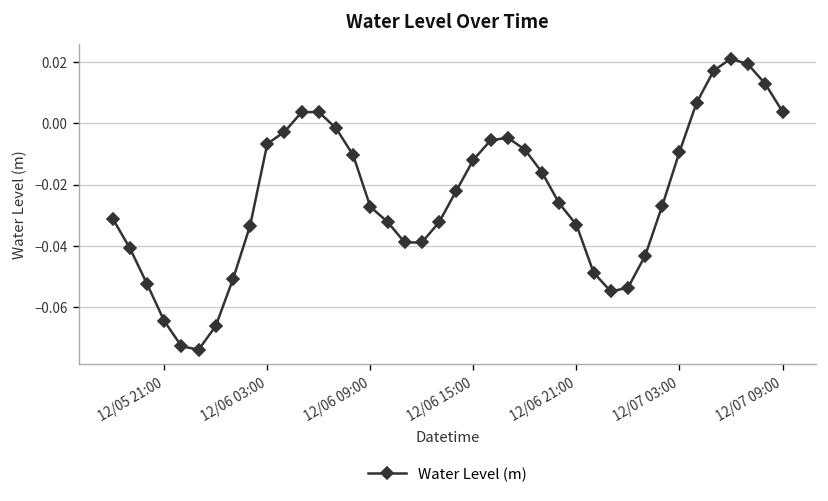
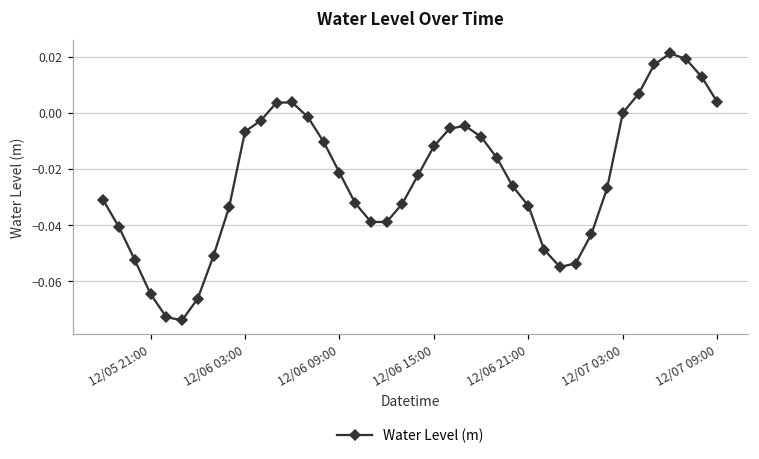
12/06 09:00: -0.027 -> -0.021
12/07 03:00: -0.009 -> 0.000
